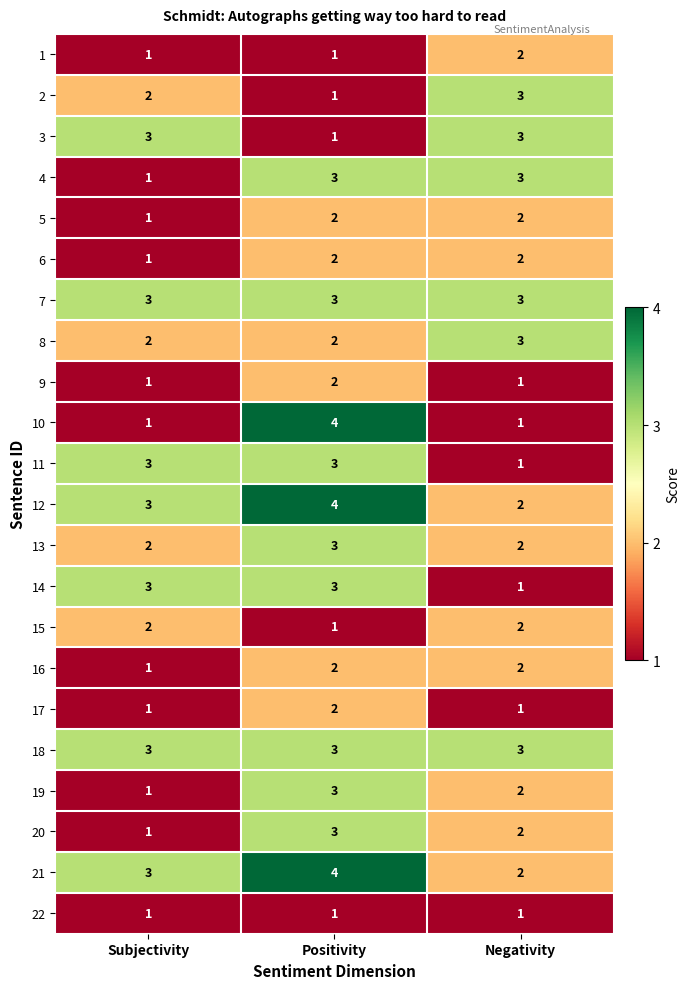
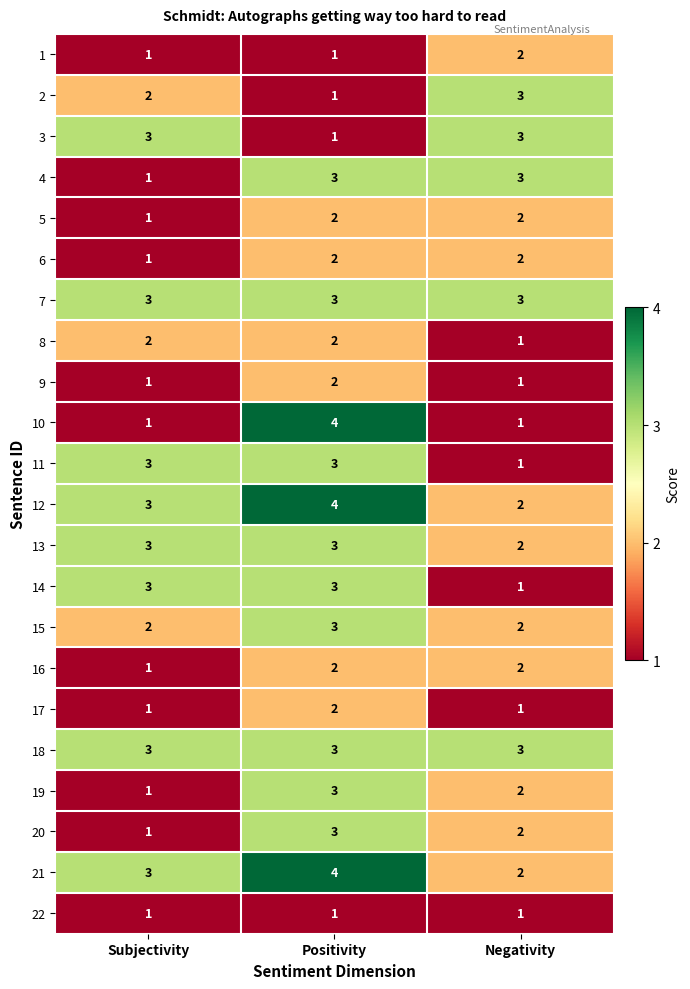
8, Negativity: 3 -> 1
13, Subjectivity: 2 -> 3
15, Positivity: 1 -> 3
